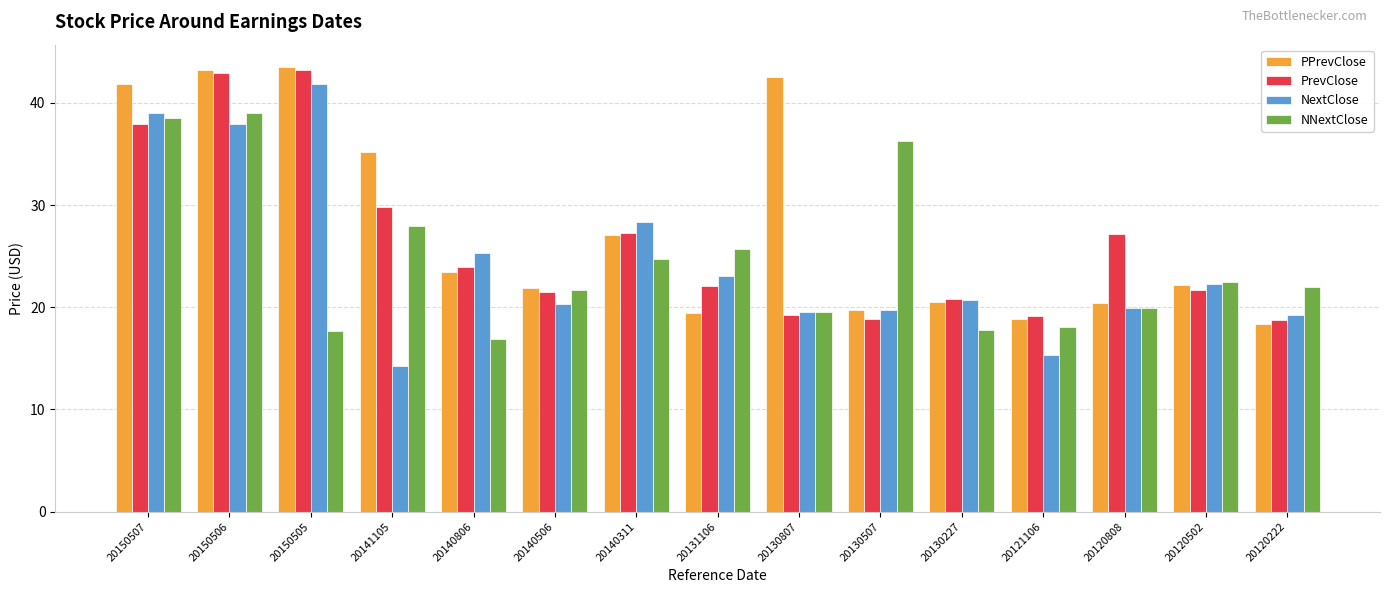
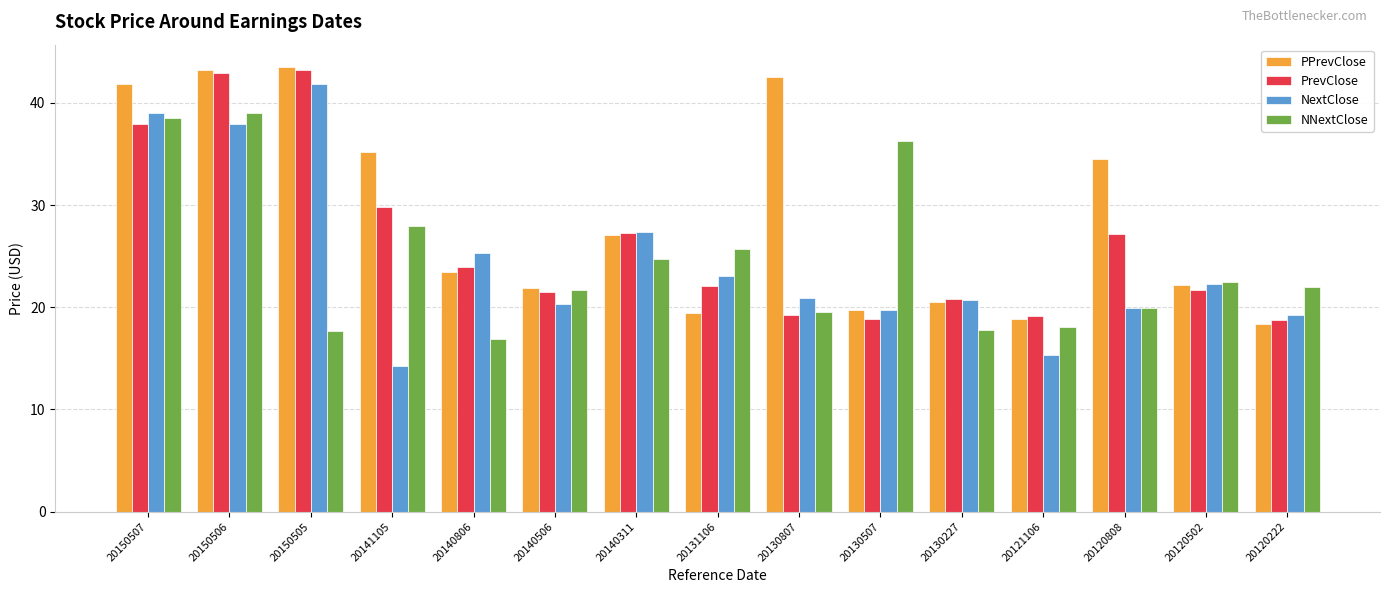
NextClose, 20140311: 28.3 -> 27.3
NextClose, 20130807: 19.5 -> 20.9
PPrevClose, 20120808: 20.4 -> 34.6
